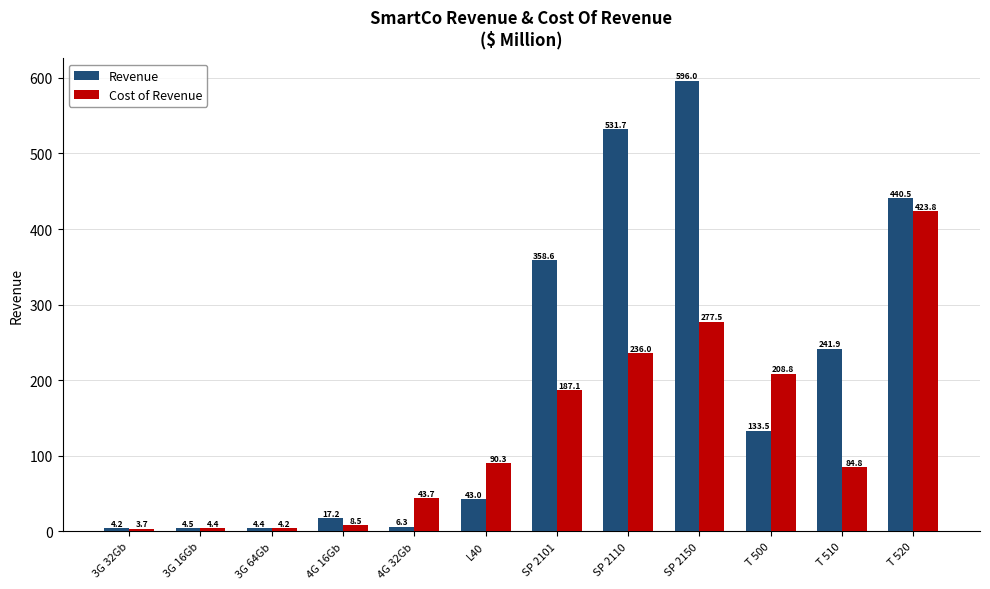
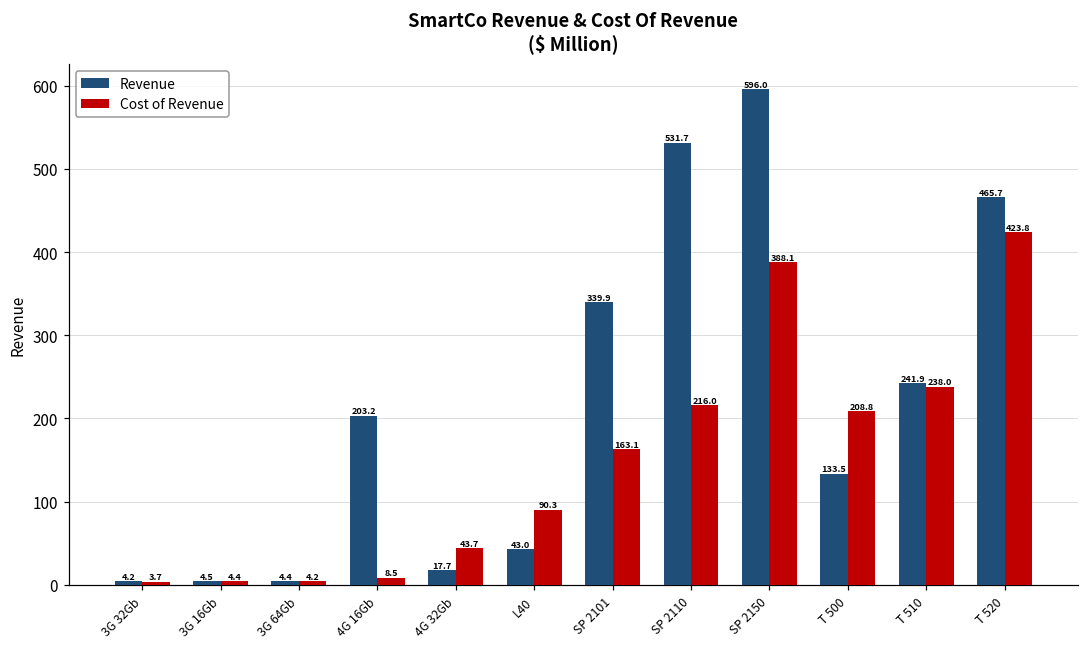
Revenue, 4G 16Gb: 17.2 -> 203.2
Revenue, 4G 32Gb: 6.3 -> 17.7
Revenue, SP 2101: 358.6 -> 339.9
Cost of Revenue, SP 2101: 187.1 -> 163.1
Cost of Revenue, SP 2110: 236.0 -> 216.0
Cost of Revenue, SP 2150: 277.5 -> 388.1
Cost of Revenue, T 510: 84.8 -> 238.0
Revenue, T 520: 440.5 -> 465.7
